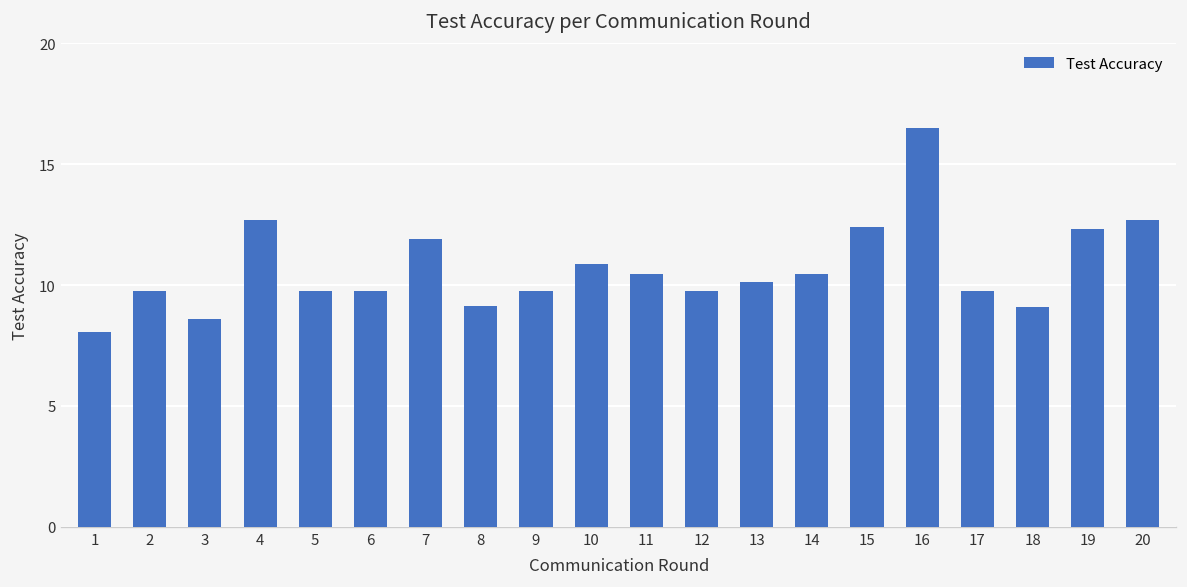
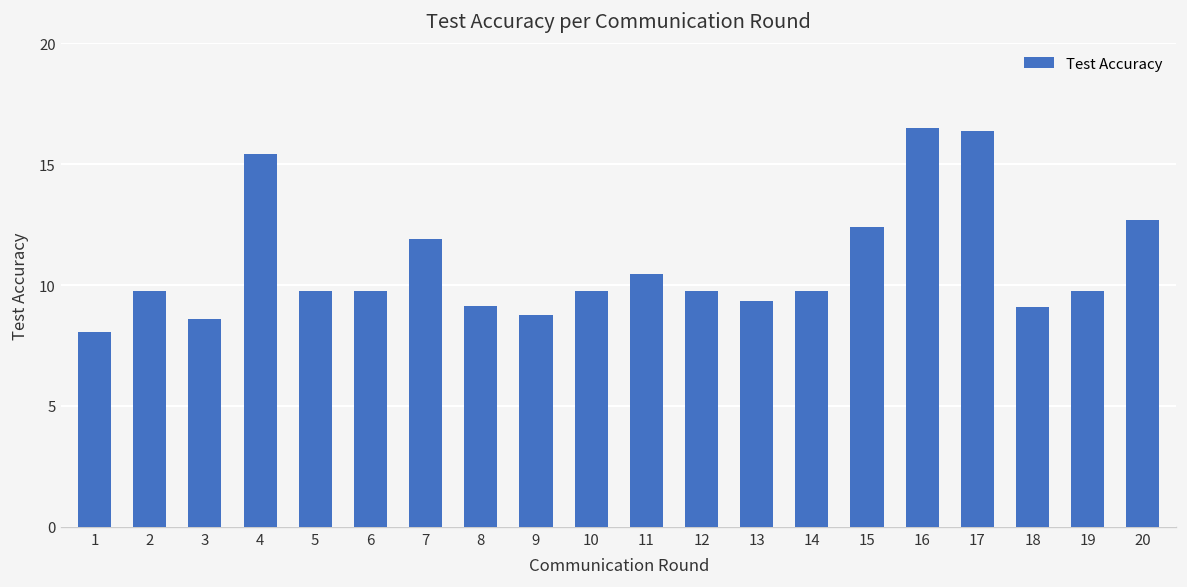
4: 12.7 -> 15.4
9: 9.7 -> 8.8
10: 10.9 -> 9.7
13: 10.1 -> 9.3
14: 10.5 -> 9.7
17: 9.7 -> 16.4
19: 12.3 -> 9.7
